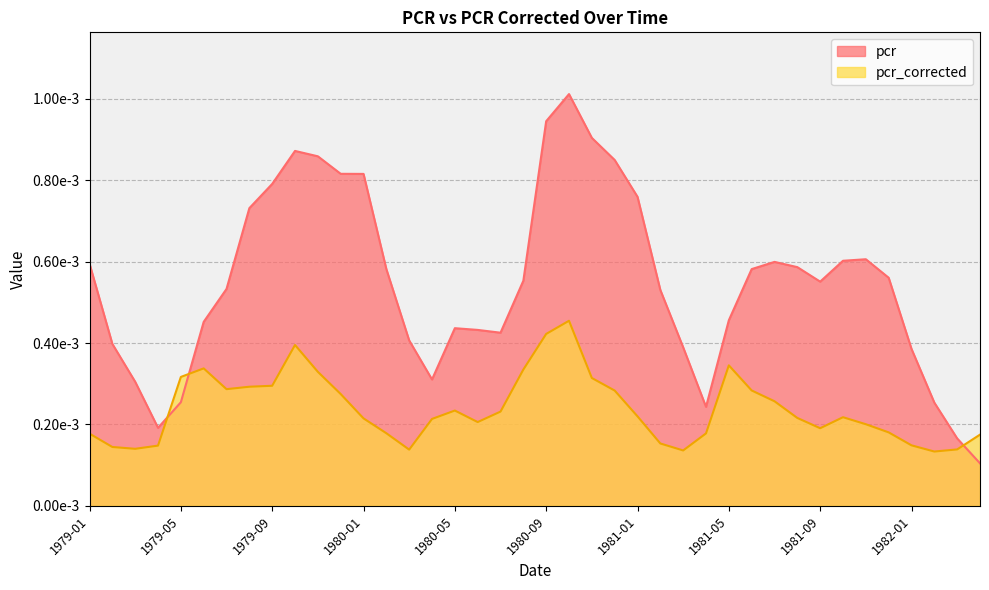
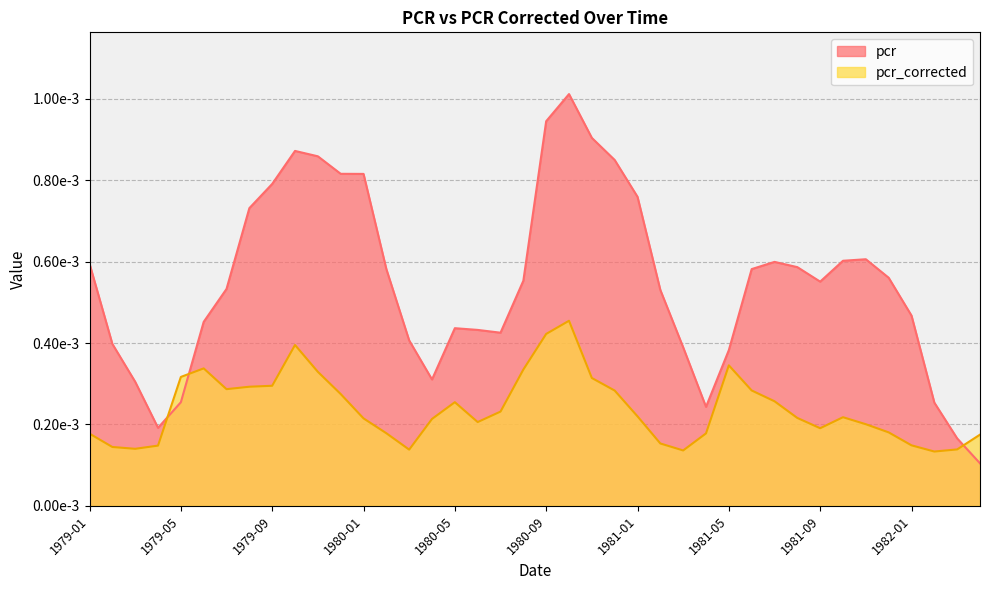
pcr_corrected, 1980-05: 0.00023 -> 0.00025
pcr, 1981-05: 0.00046 -> 0.00038
pcr, 1982-01: 0.00039 -> 0.00047
